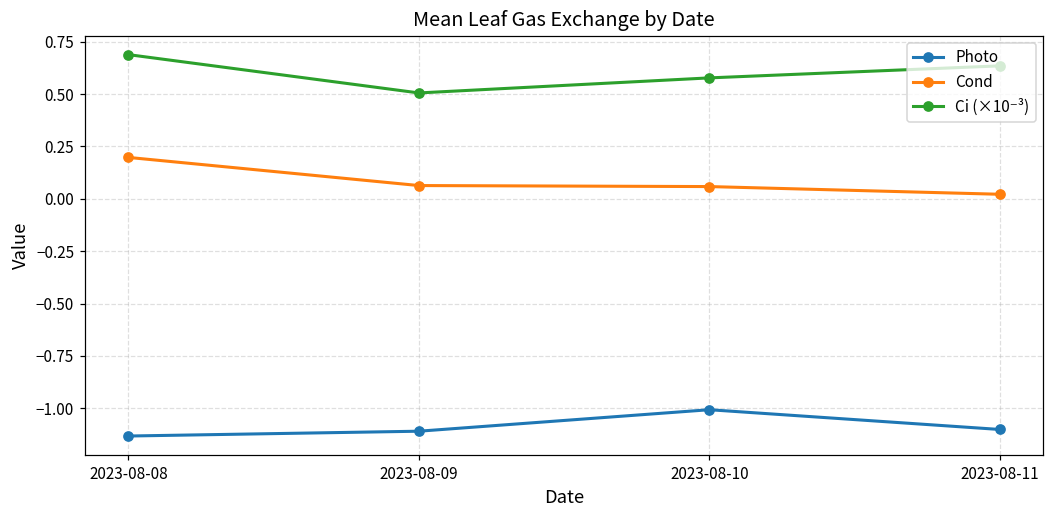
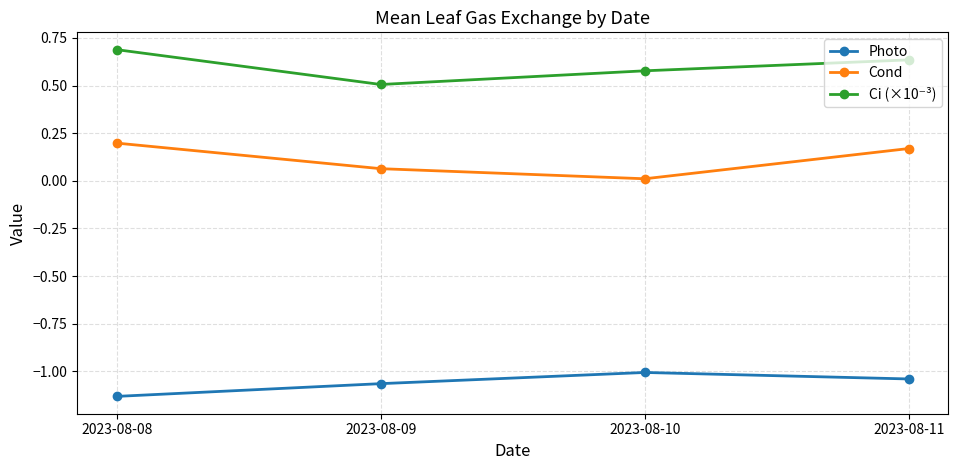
Photo, 2023-08-09: -1.11 -> -1.07
Cond, 2023-08-10: 0.06 -> 0.01
Photo, 2023-08-11: -1.10 -> -1.04
Cond, 2023-08-11: 0.02 -> 0.17
